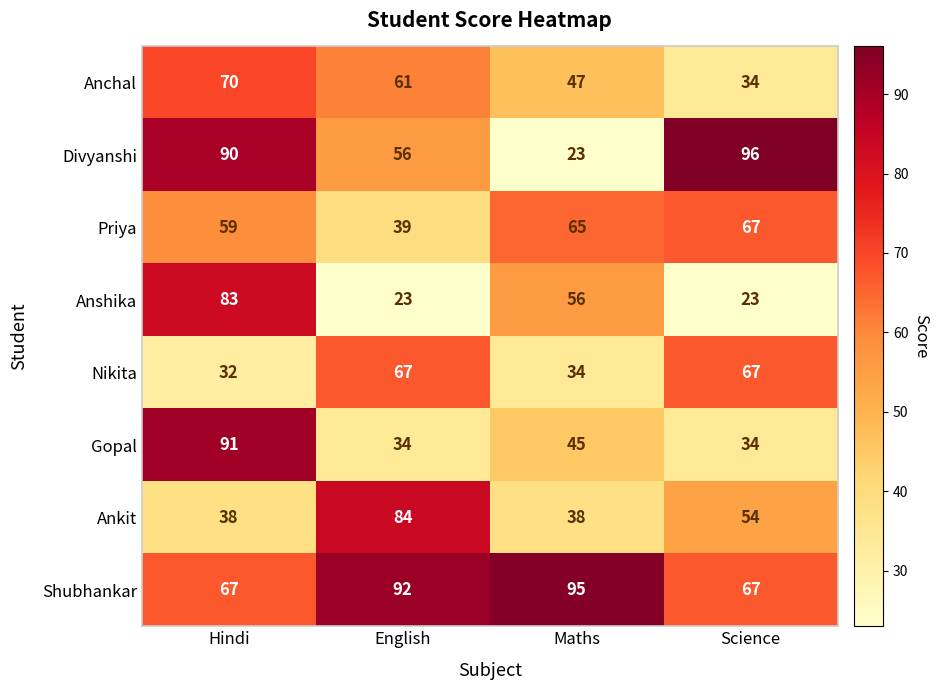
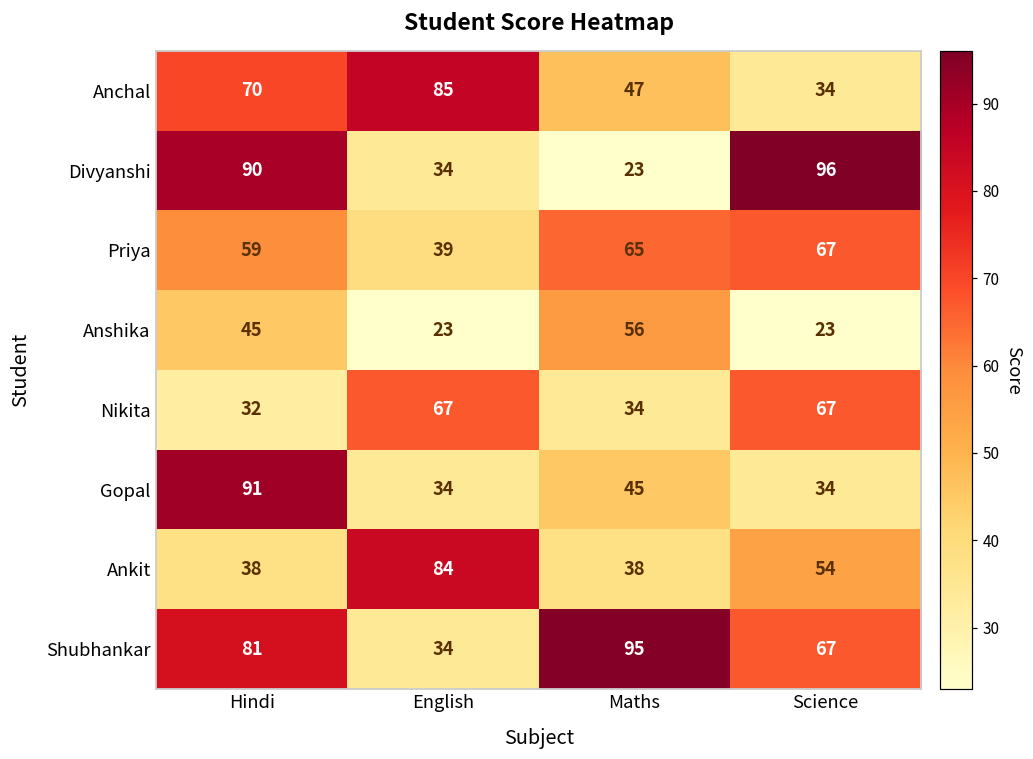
Anchal, English: 61 -> 85
Divyanshi, English: 56 -> 34
Anshika, Hindi: 83 -> 45
Shubhankar, Hindi: 67 -> 81
Shubhankar, English: 92 -> 34
